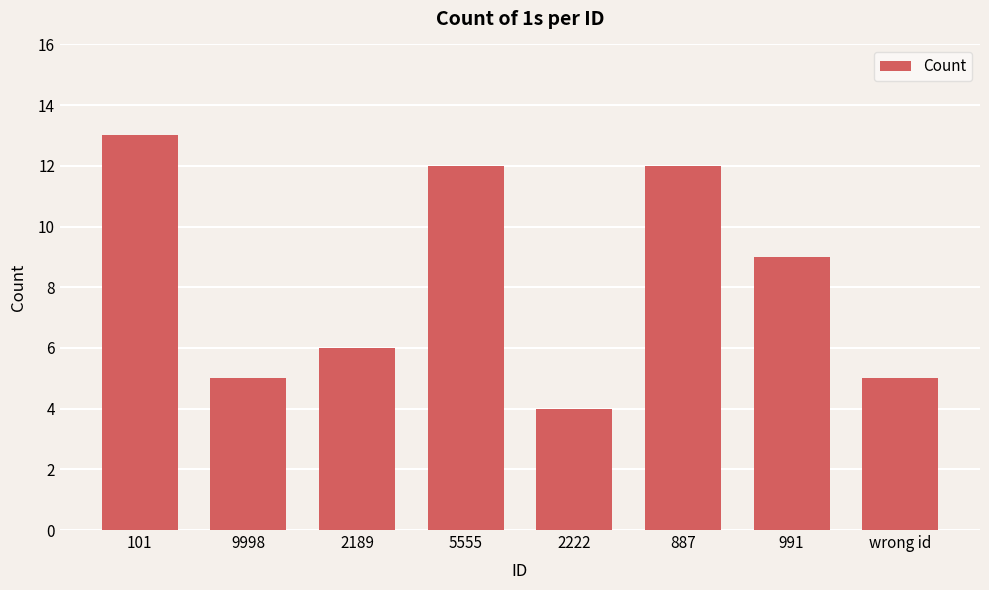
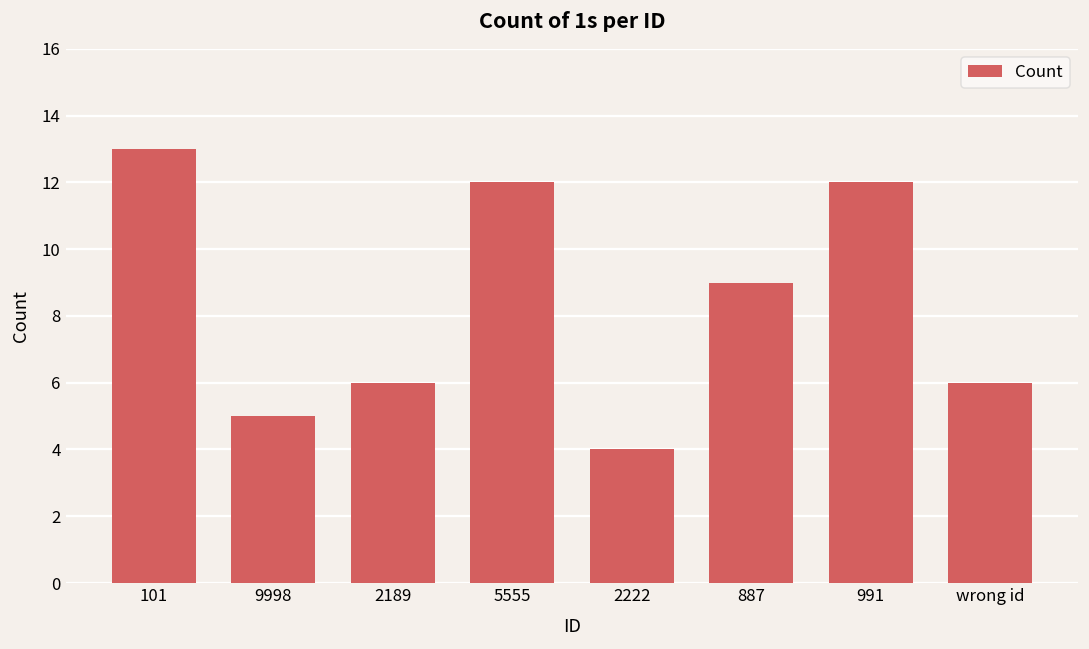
887: 12 -> 9
991: 9 -> 12
wrong id: 5 -> 6
